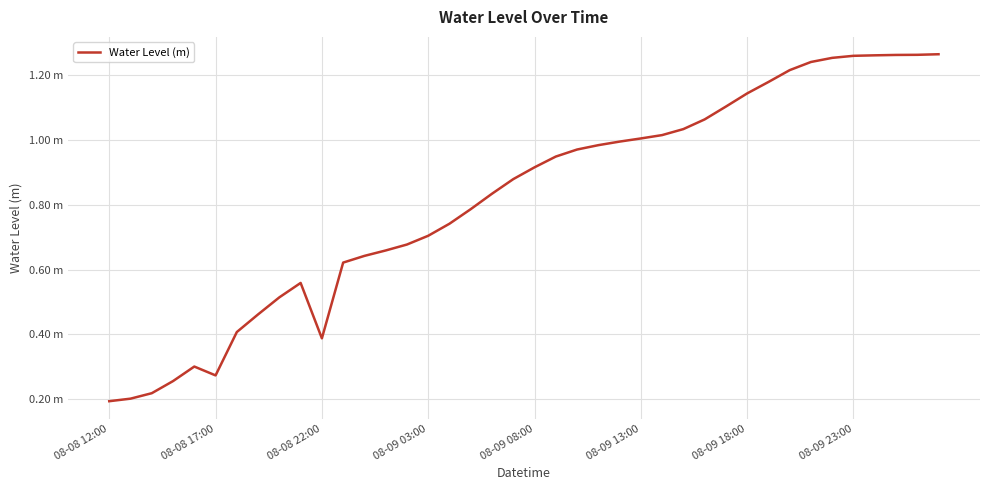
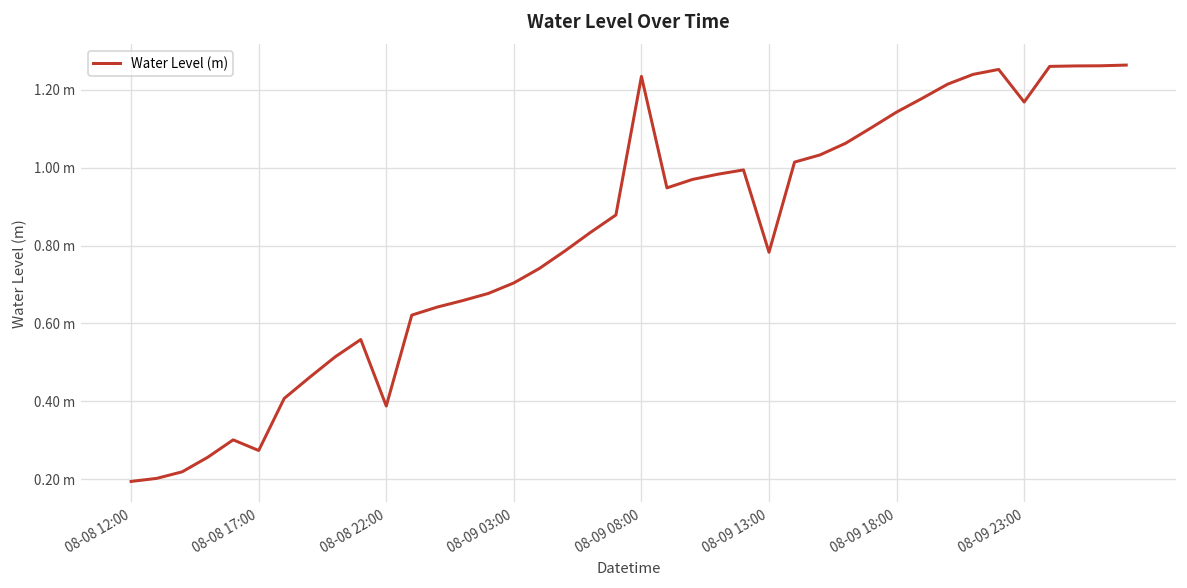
08-09 08:00: 0.92 m -> 1.23 m
08-09 13:00: 1.00 m -> 0.78 m
08-09 23:00: 1.26 m -> 1.17 m
